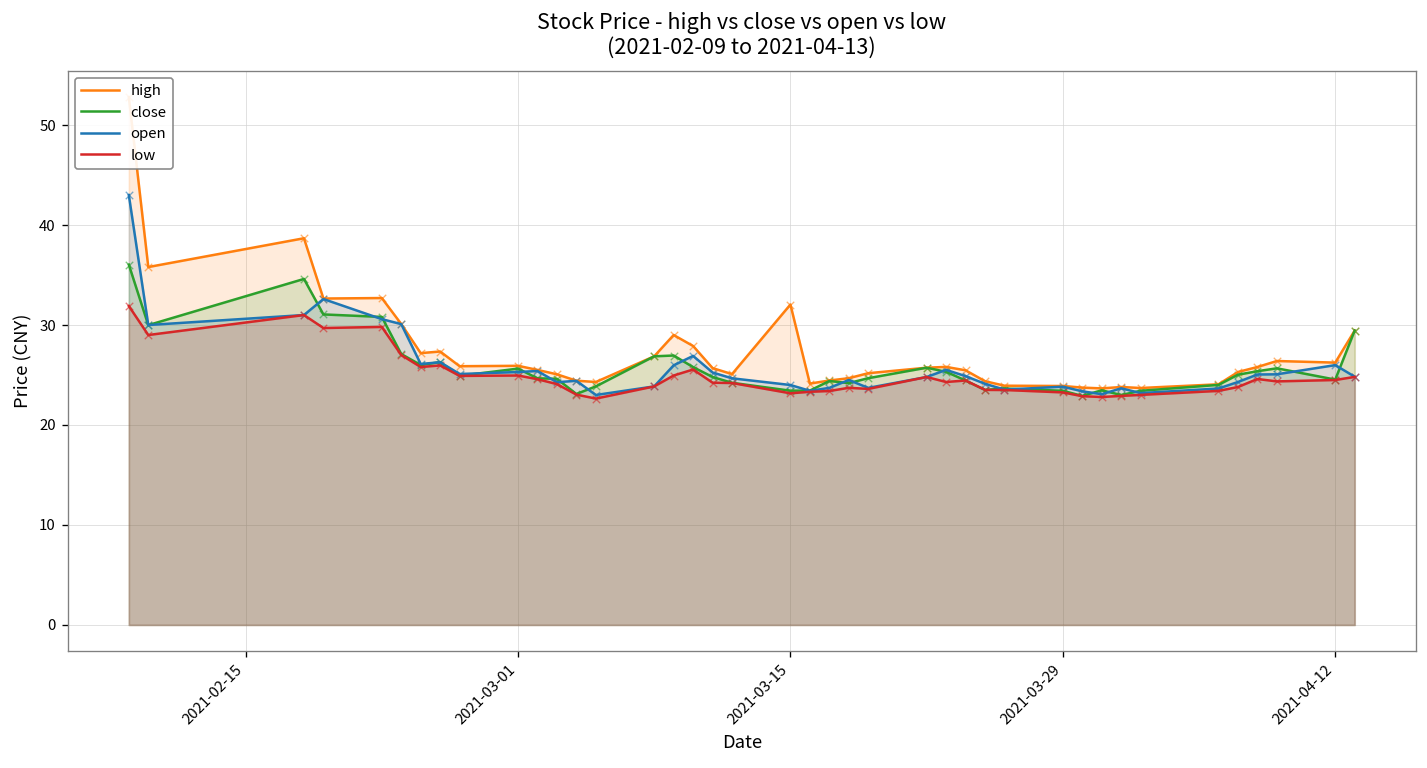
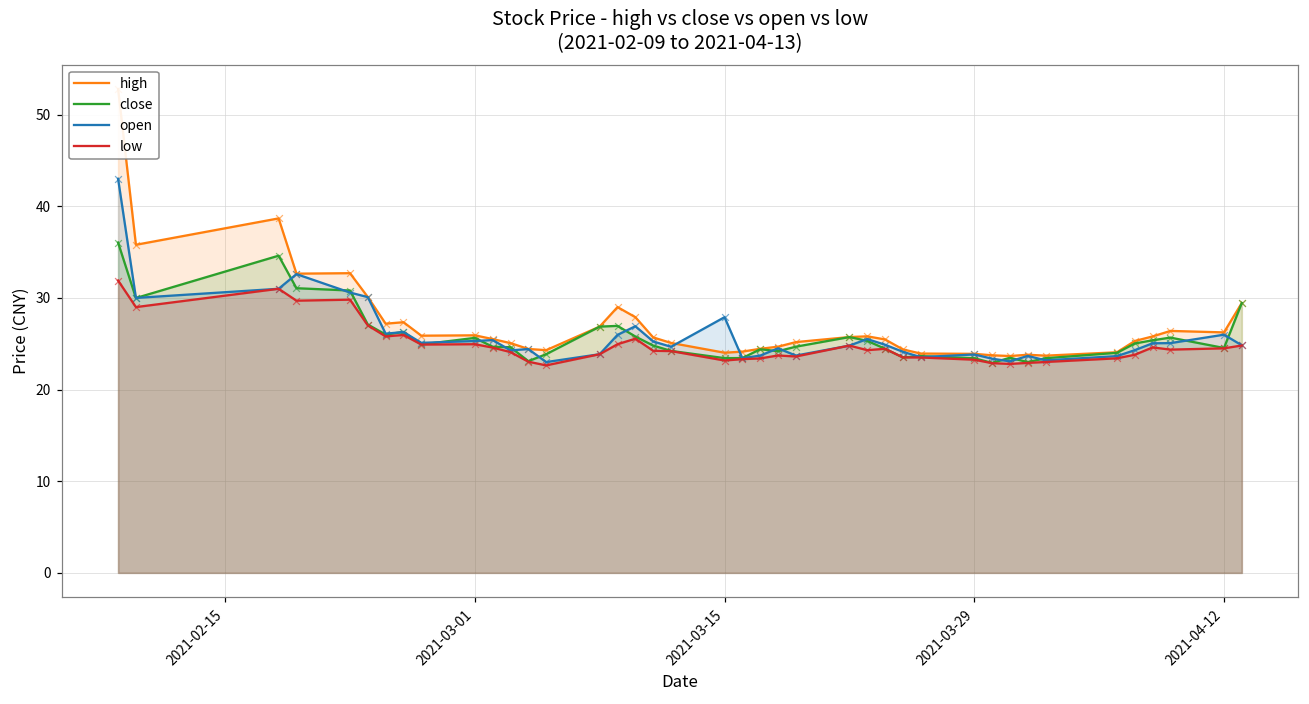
high, 2021-03-15: 32 -> 24
open, 2021-03-15: 24 -> 28
